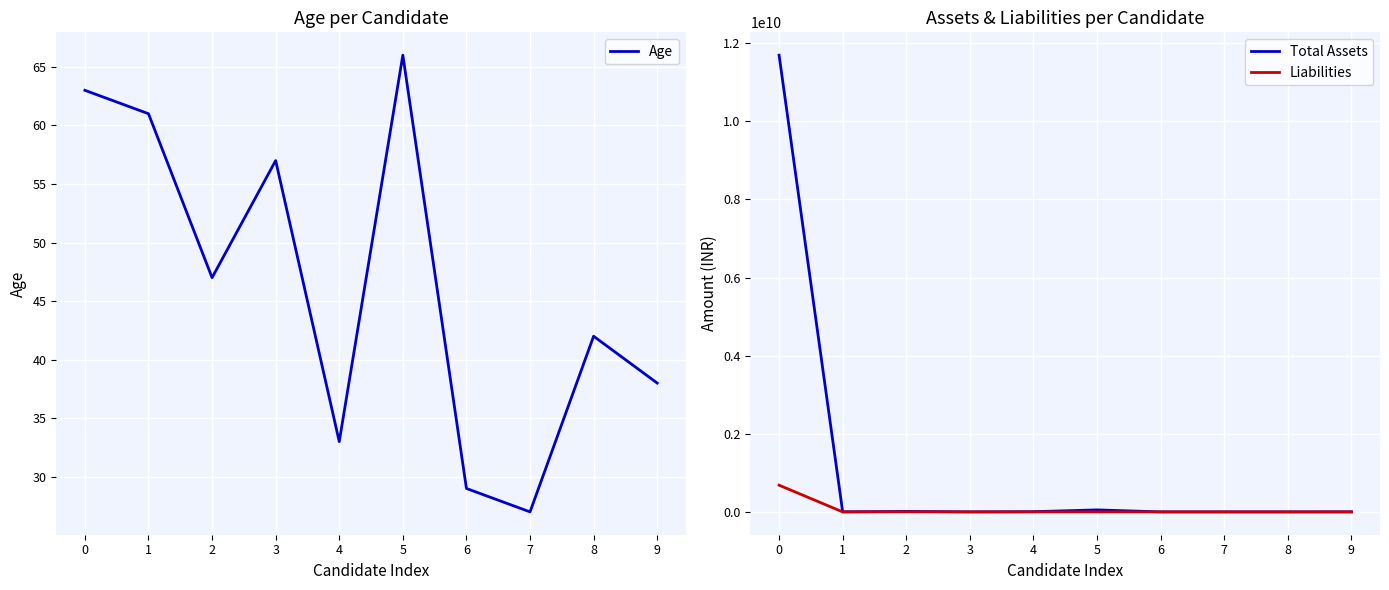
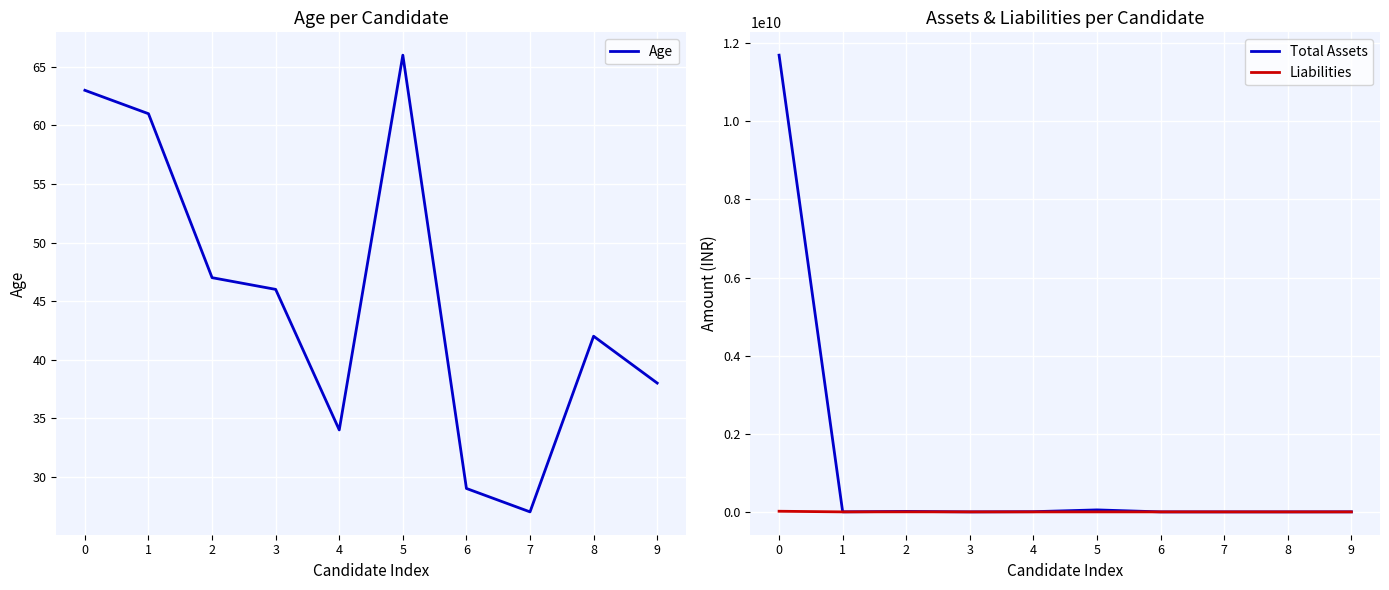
Age per Candidate, 3: 57 -> 46
Age per Candidate, 4: 33 -> 34
Assets & Liabilities per Candidate, Liabilities, 0: 700000000 -> 0
